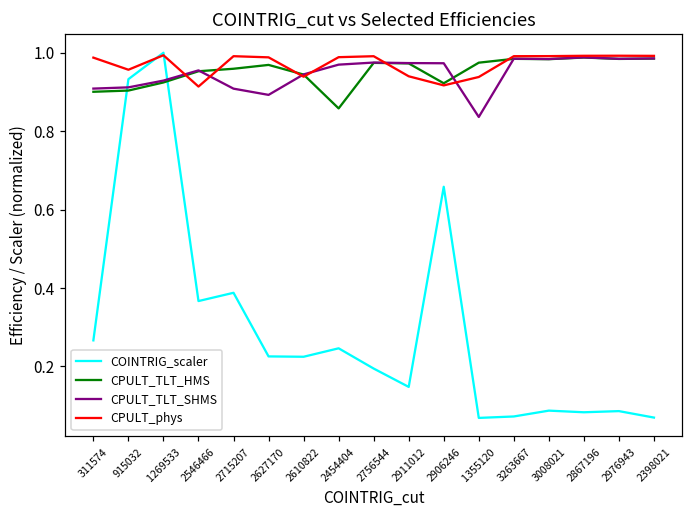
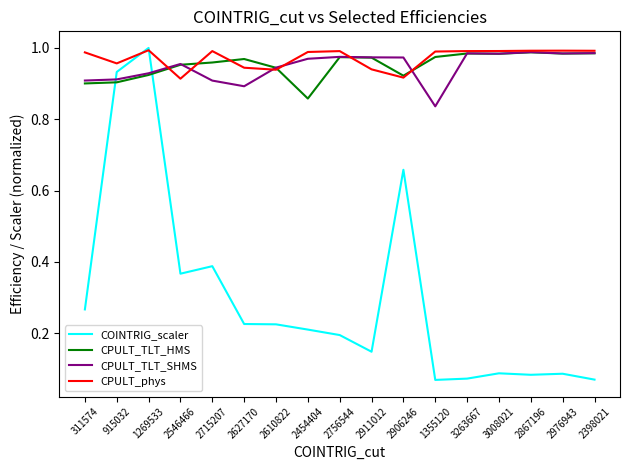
CPULT_phys, 2627170: 0.99 -> 0.94
COINTRIG_scaler, 2454404: 0.25 -> 0.21
CPULT_phys, 1355120: 0.94 -> 0.99
